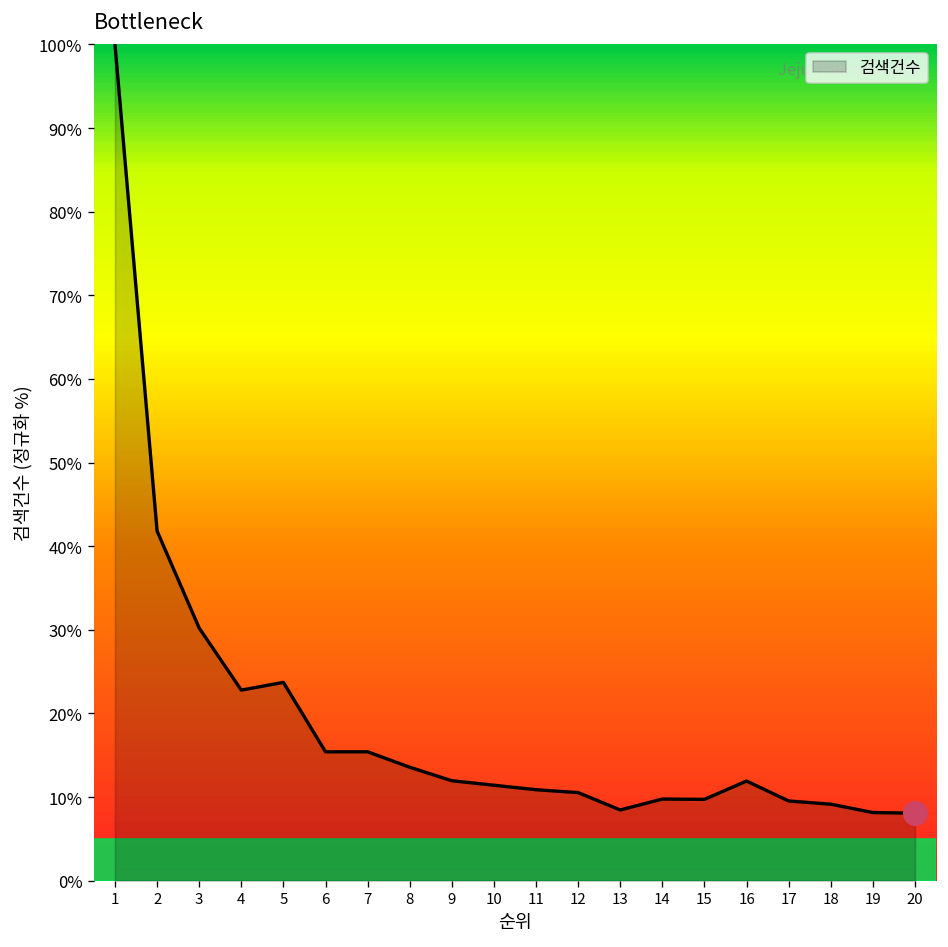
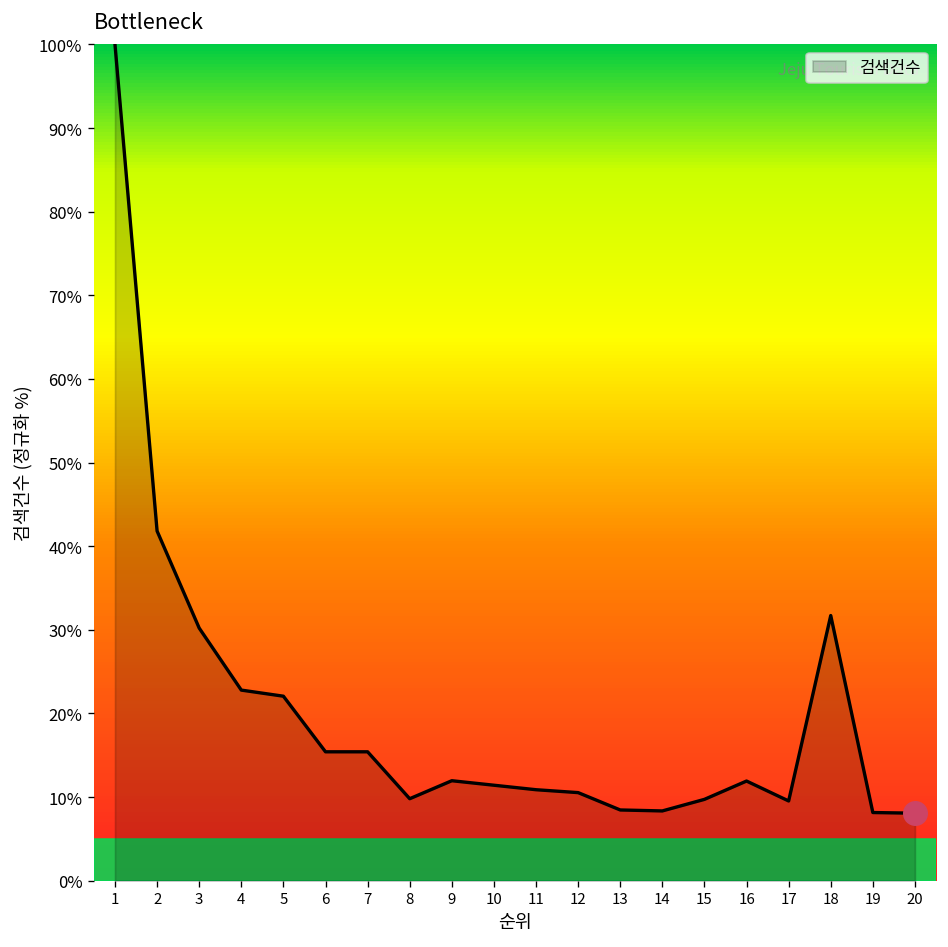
검색건수, 5: 24% -> 22%
검색건수, 8: 14% -> 10%
검색건수, 14: 10% -> 8%
검색건수, 18: 9% -> 32%
